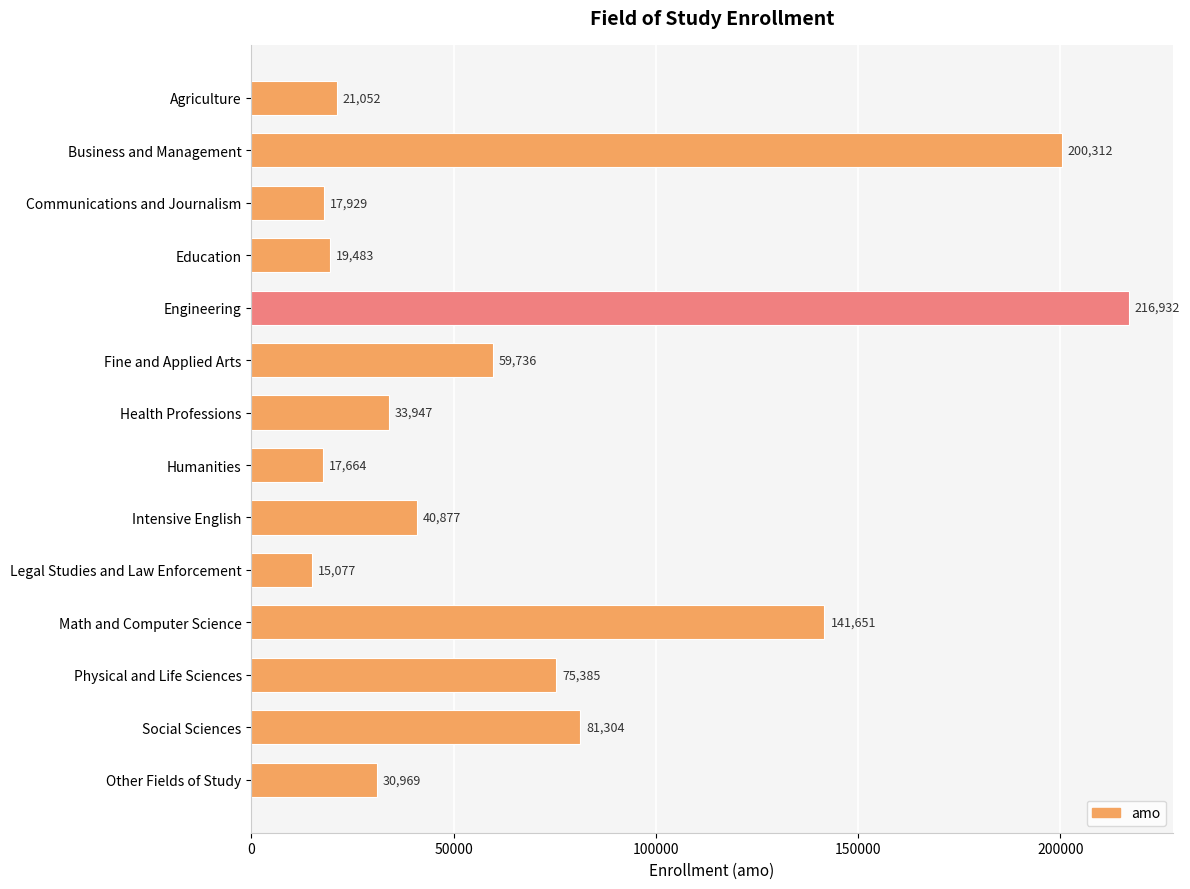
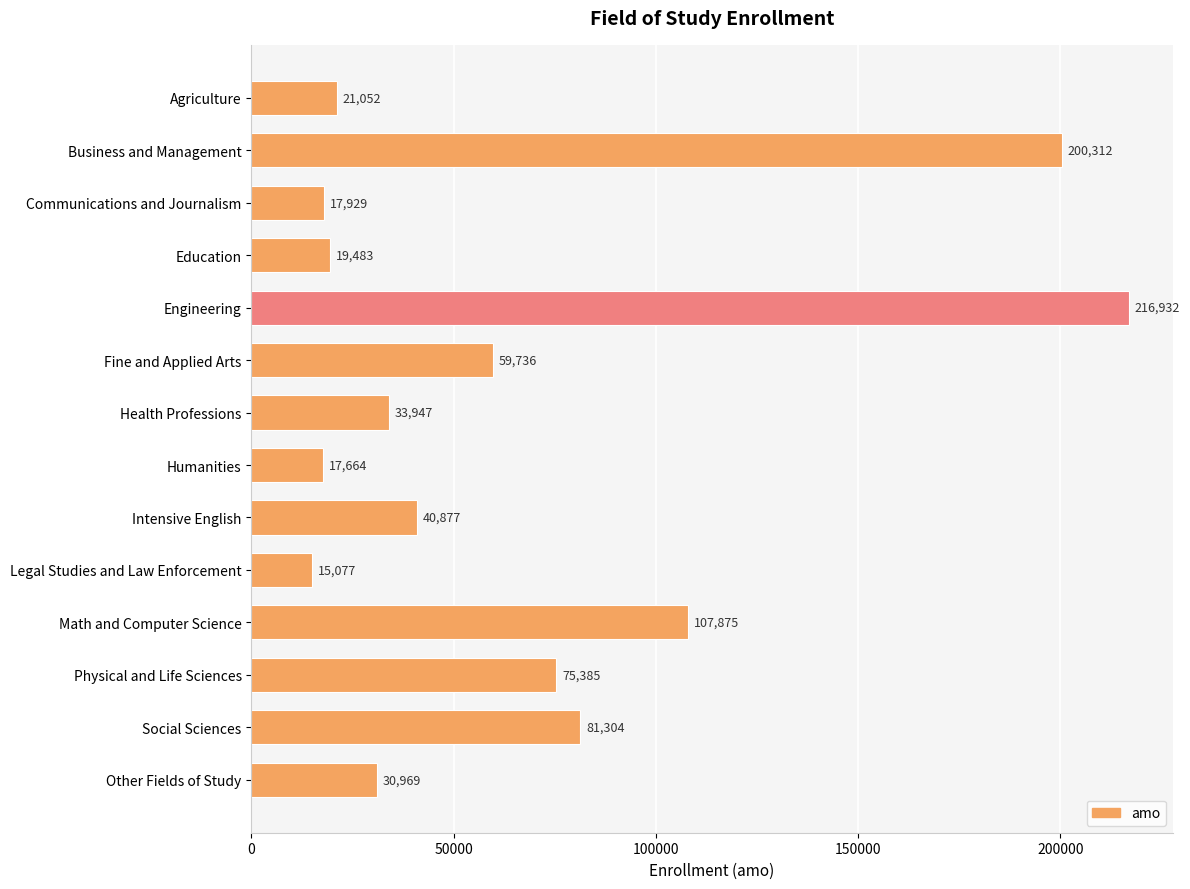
Math and Computer Science: 141,651 -> 107,875
